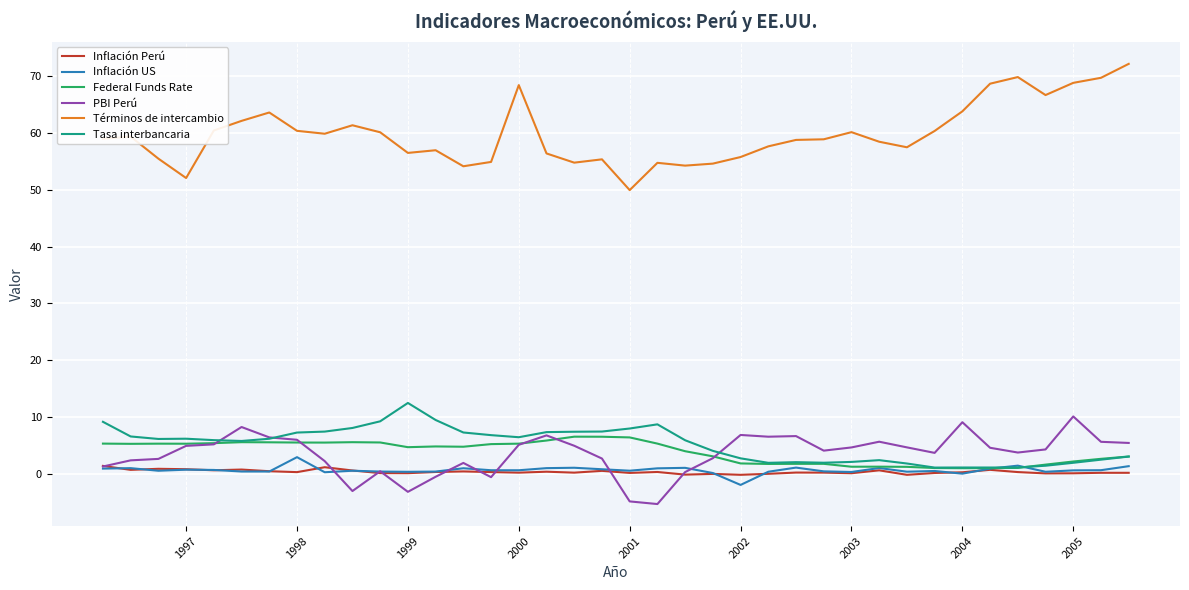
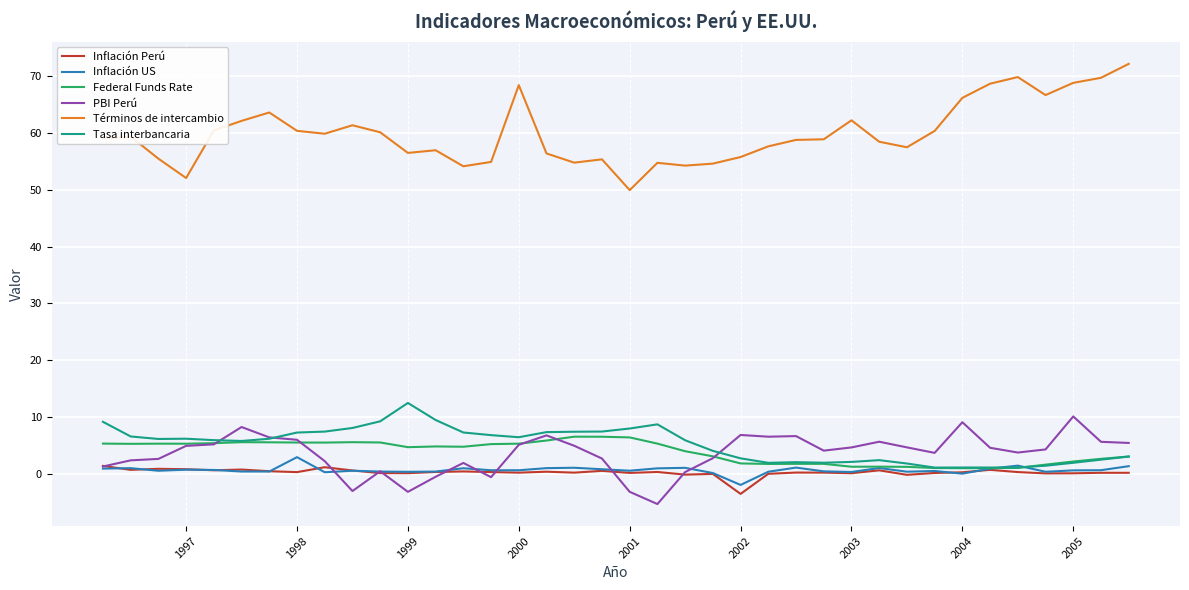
PBI Perú, 2001: -5 -> -3
Inflación Perú, 2002: 0 -> -4
Términos de intercambio, 2003: 60 -> 62
Términos de intercambio, 2004: 64 -> 66
